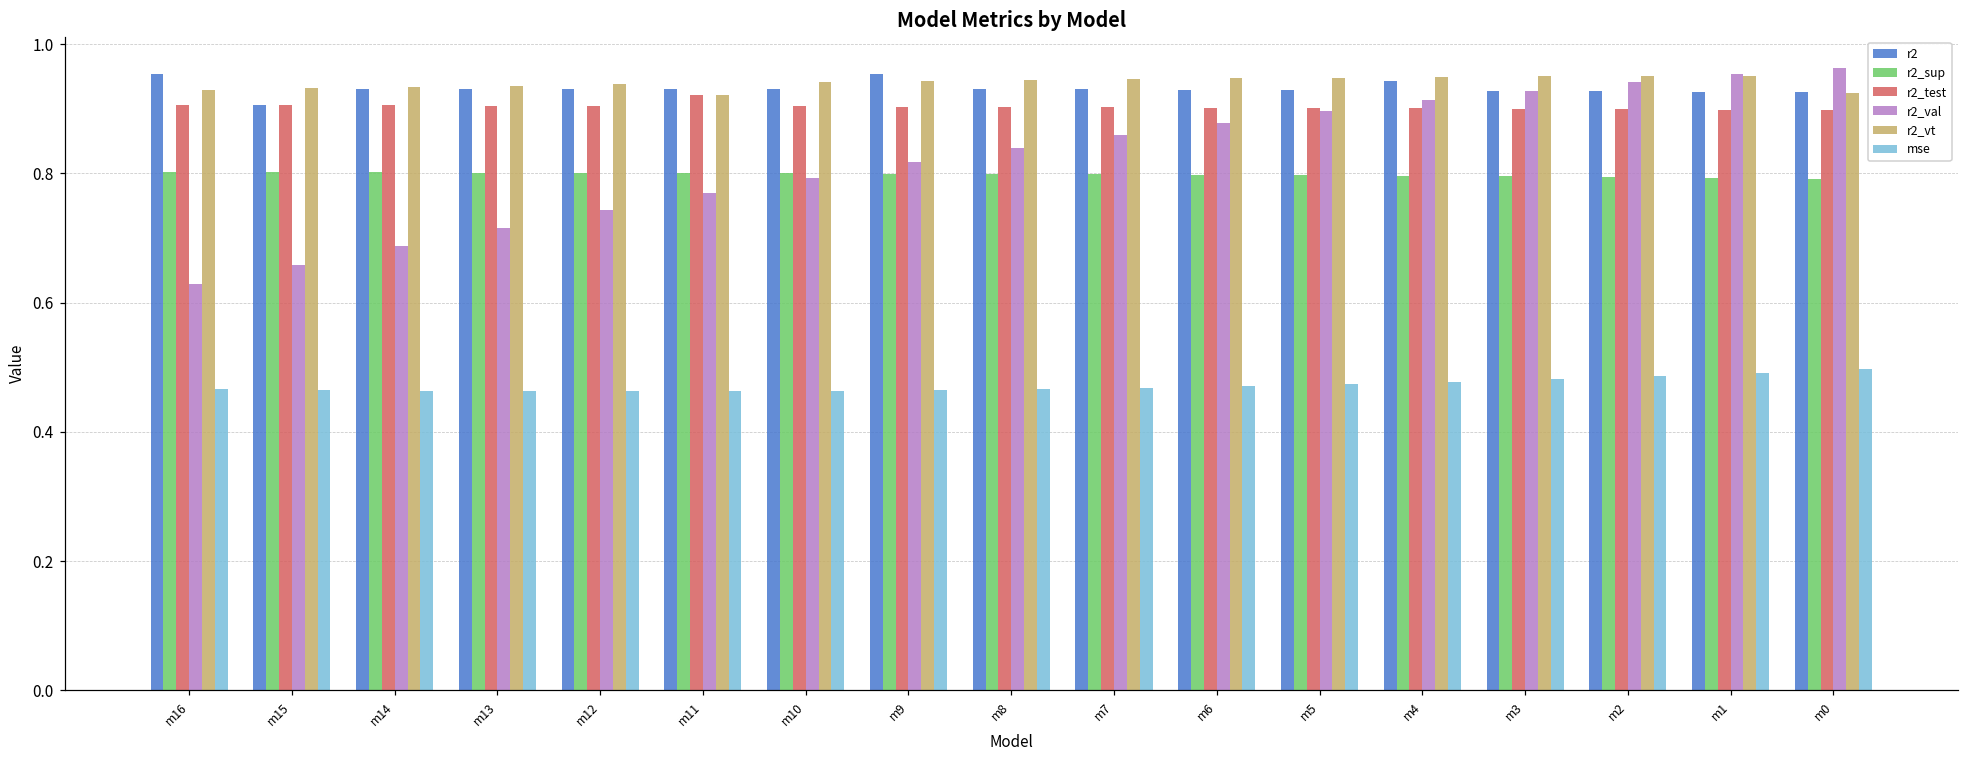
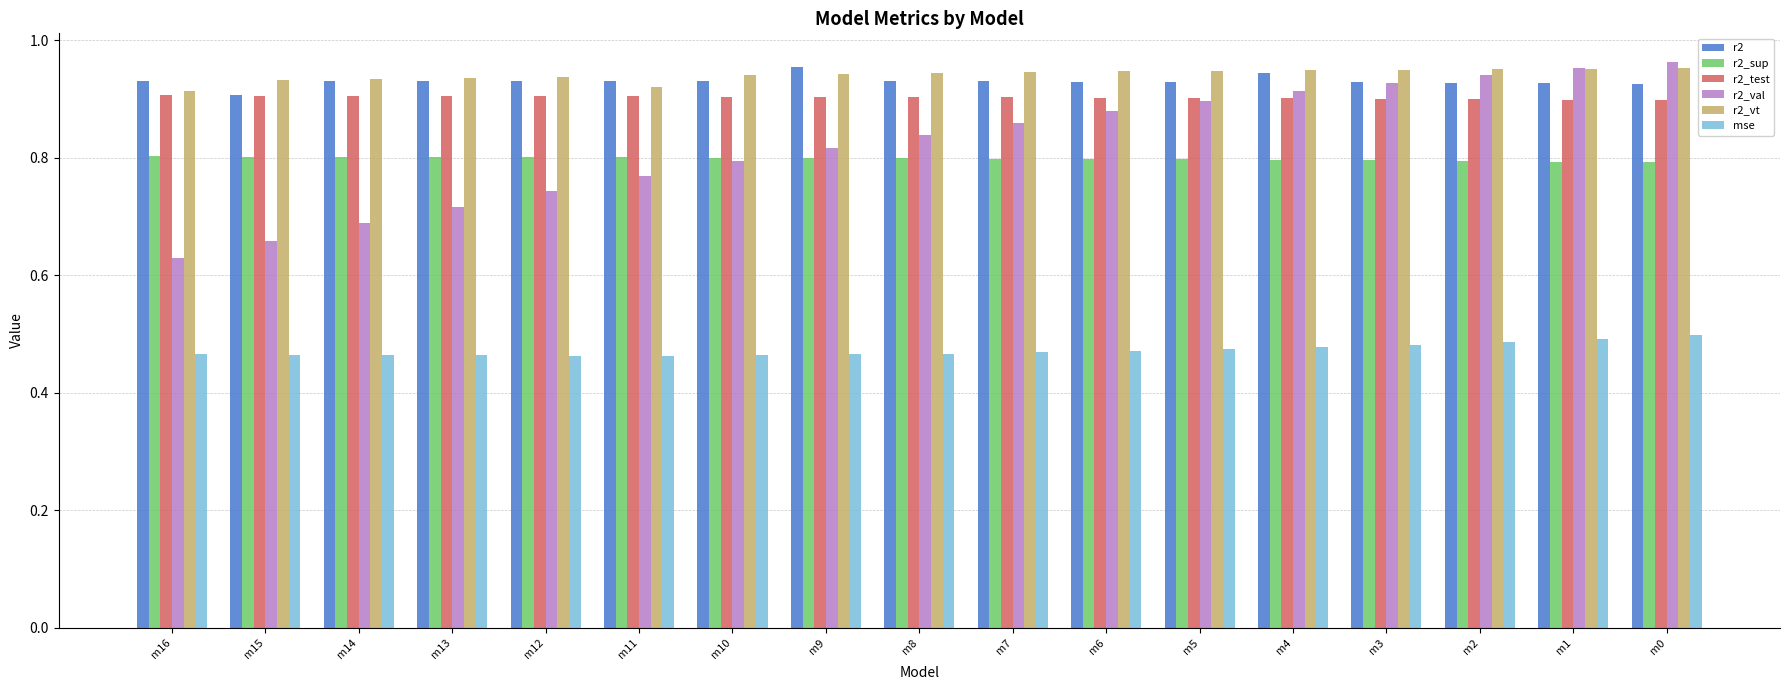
r2, m16: 0.95 -> 0.93
r2_vt, m16: 0.93 -> 0.91
r2_test, m11: 0.92 -> 0.90
r2_vt, m0: 0.92 -> 0.95
